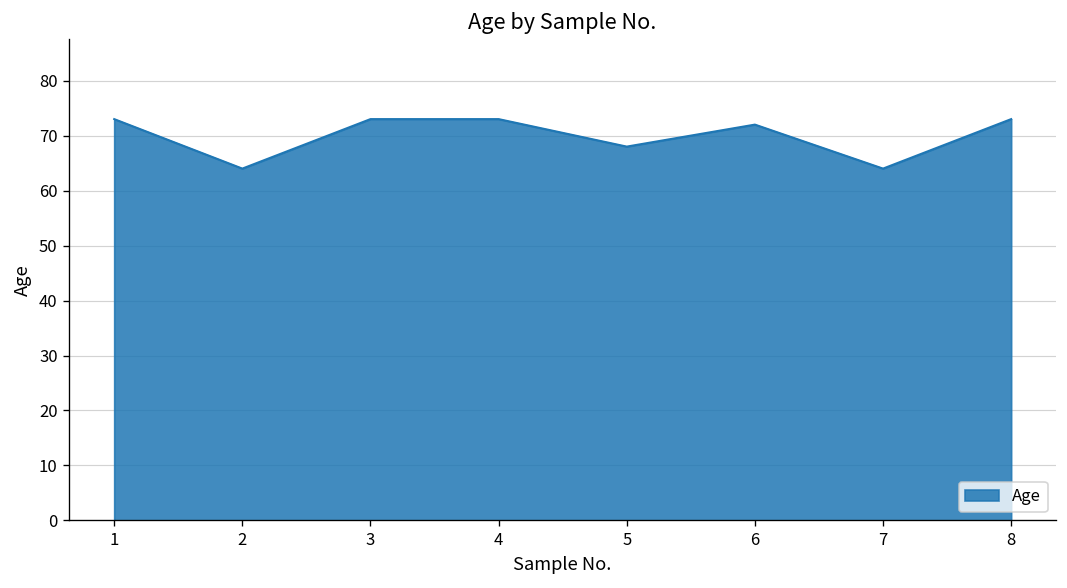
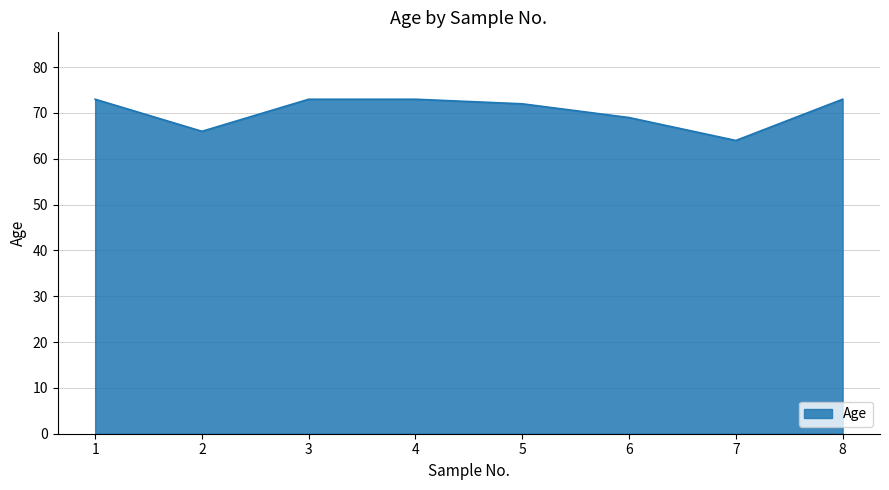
2: 64 -> 66
5: 68 -> 72
6: 72 -> 69
